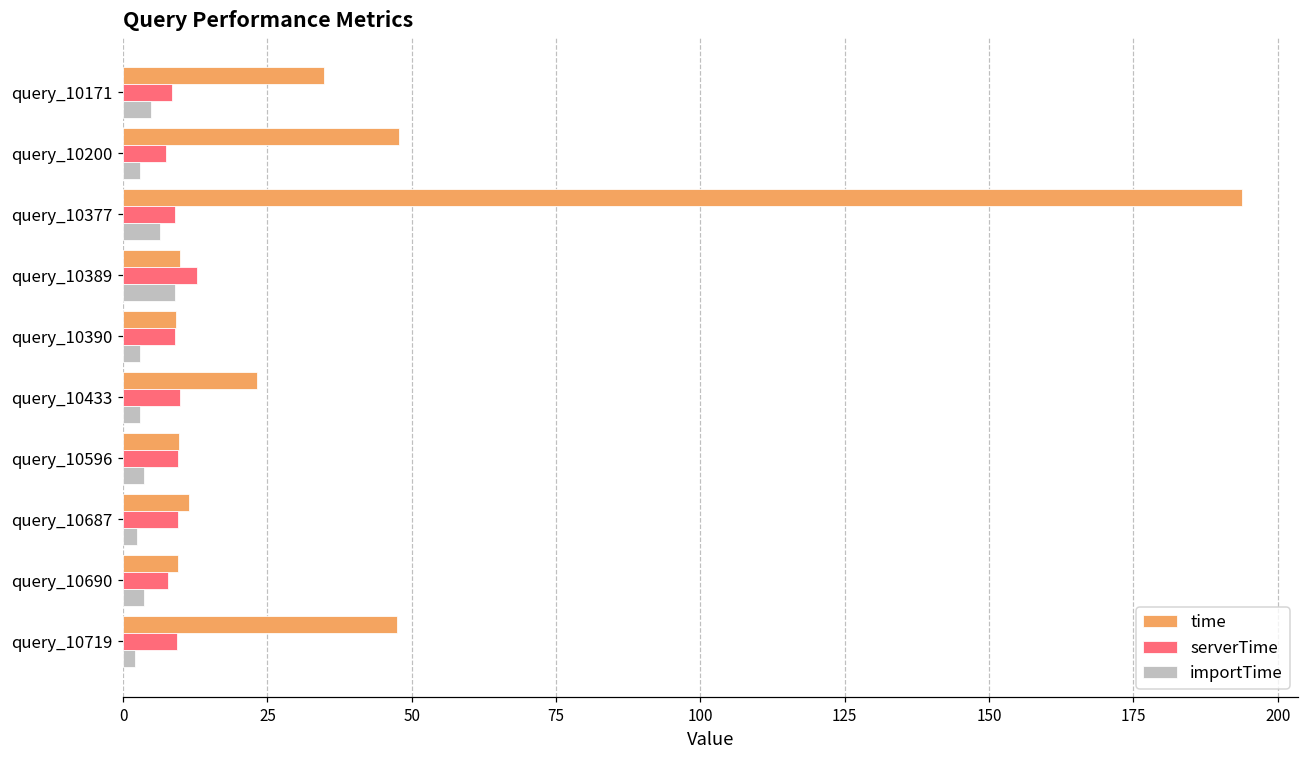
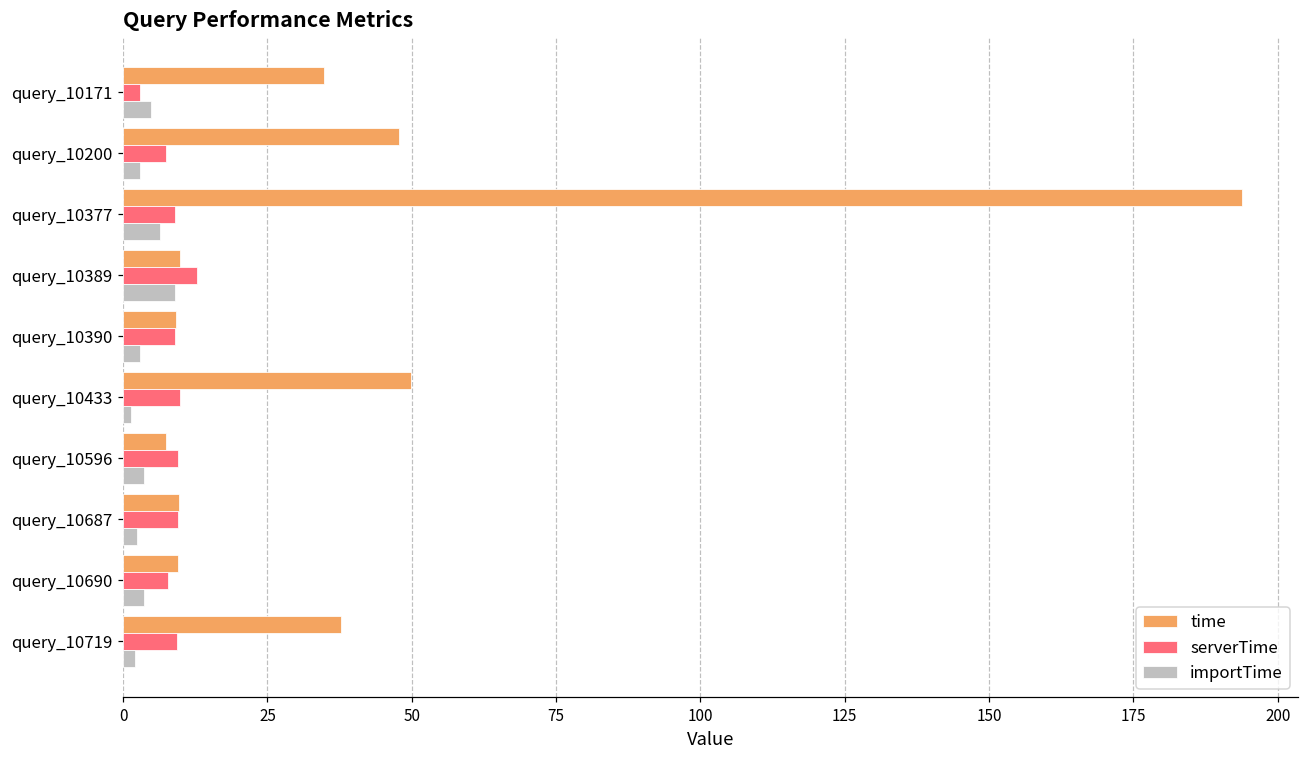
serverTime, query_10171: 9 -> 3
time, query_10433: 23 -> 50
importTime, query_10433: 3 -> 1
time, query_10596: 10 -> 7
time, query_10687: 11 -> 10
time, query_10719: 47 -> 38
